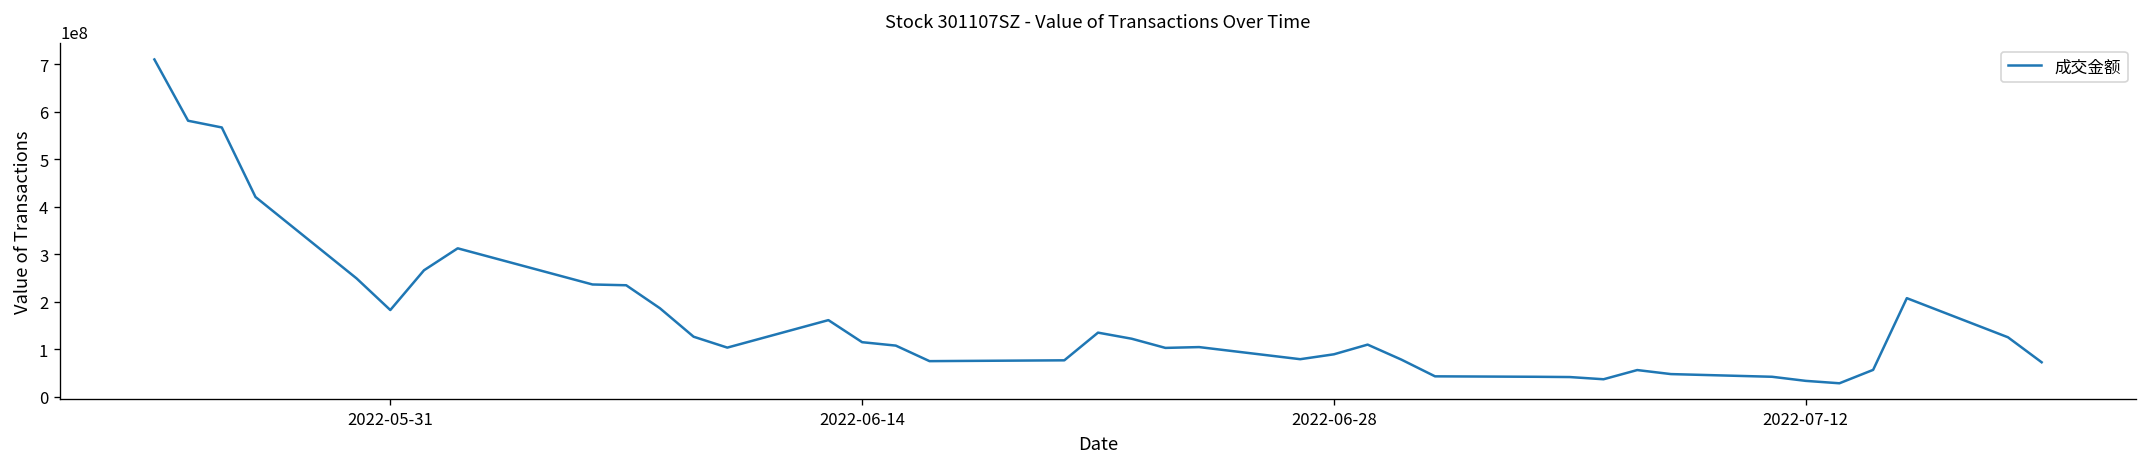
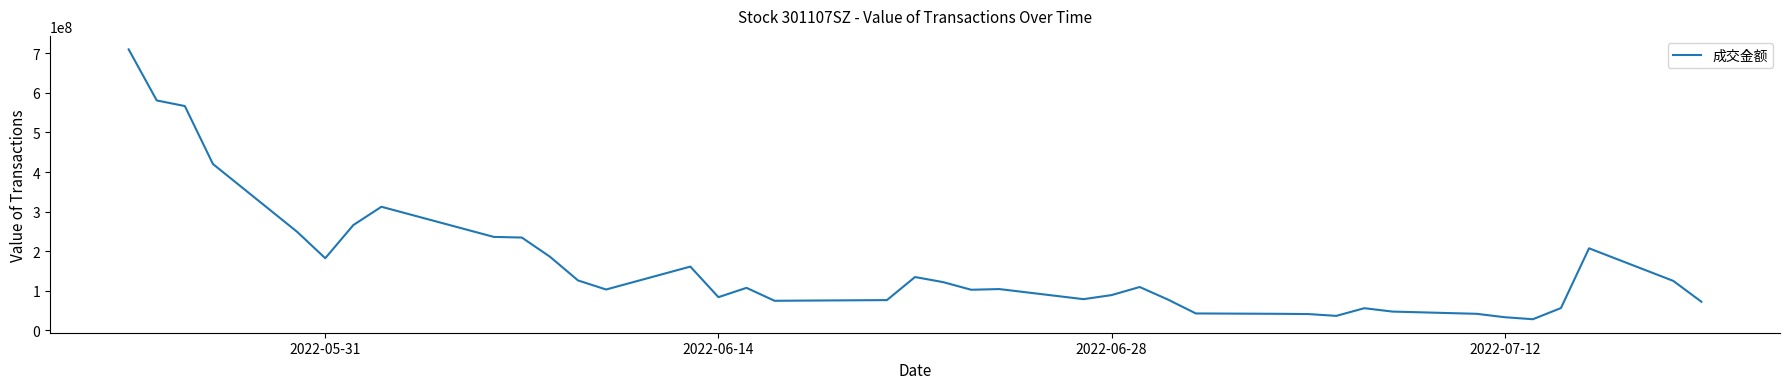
2022-06-14: 110000000 -> 80000000
